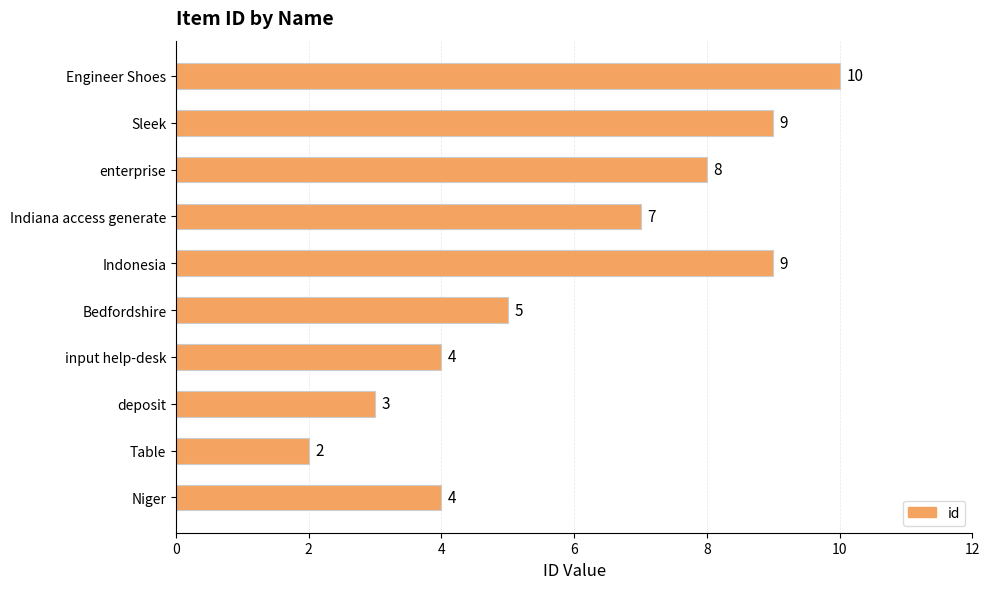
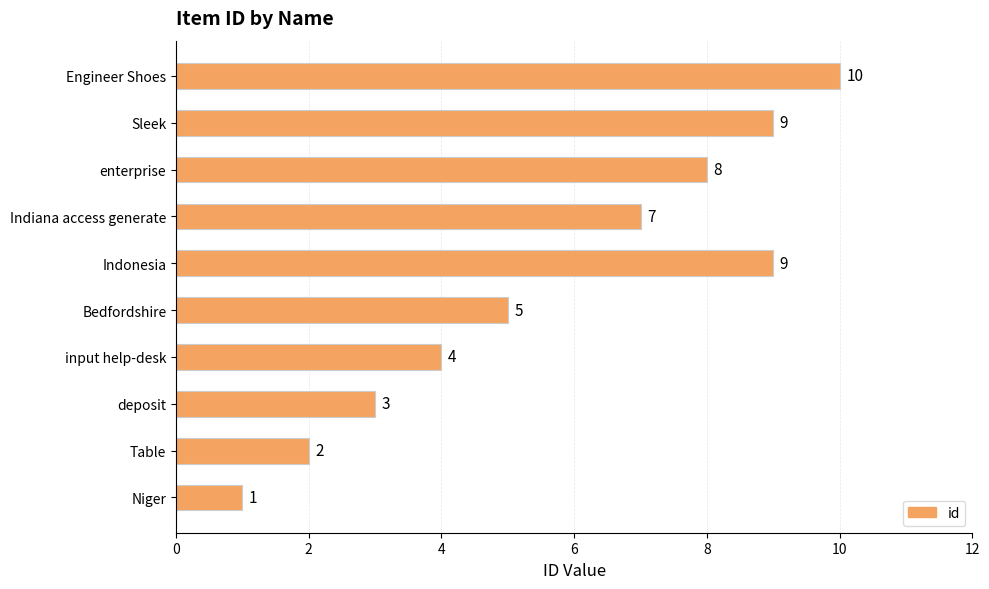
Niger: 4 -> 1
